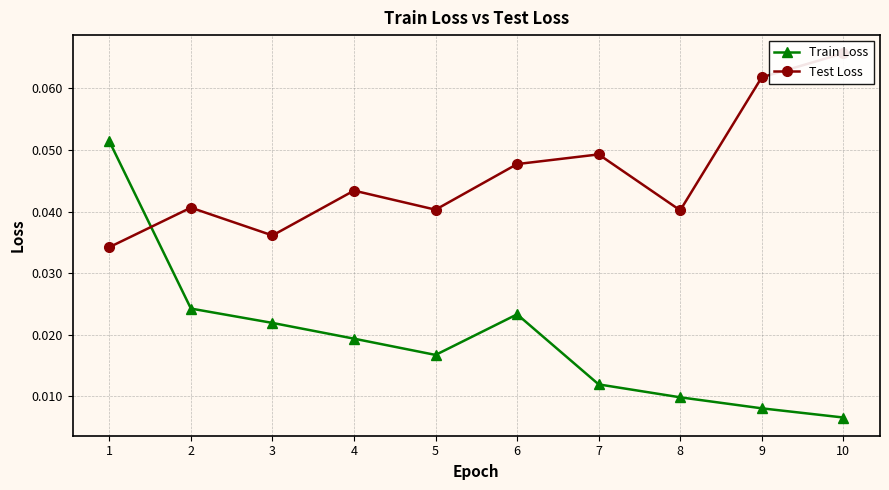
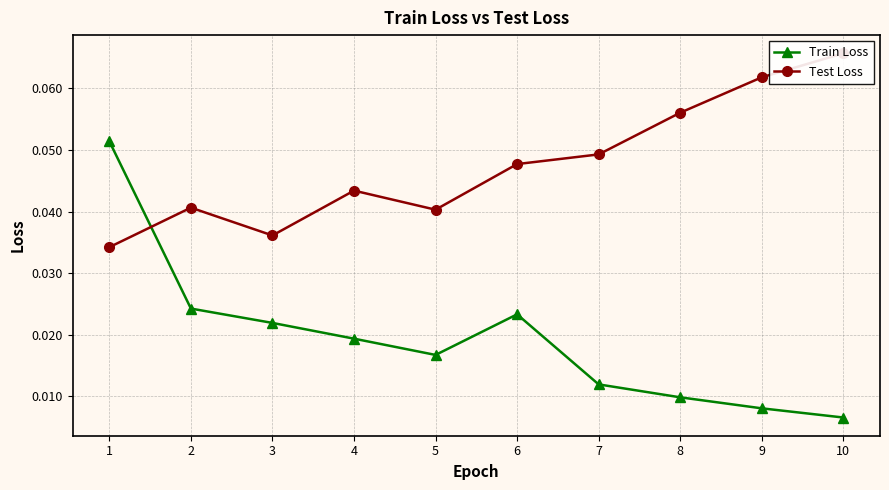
Test Loss, 8: 0.040 -> 0.056
